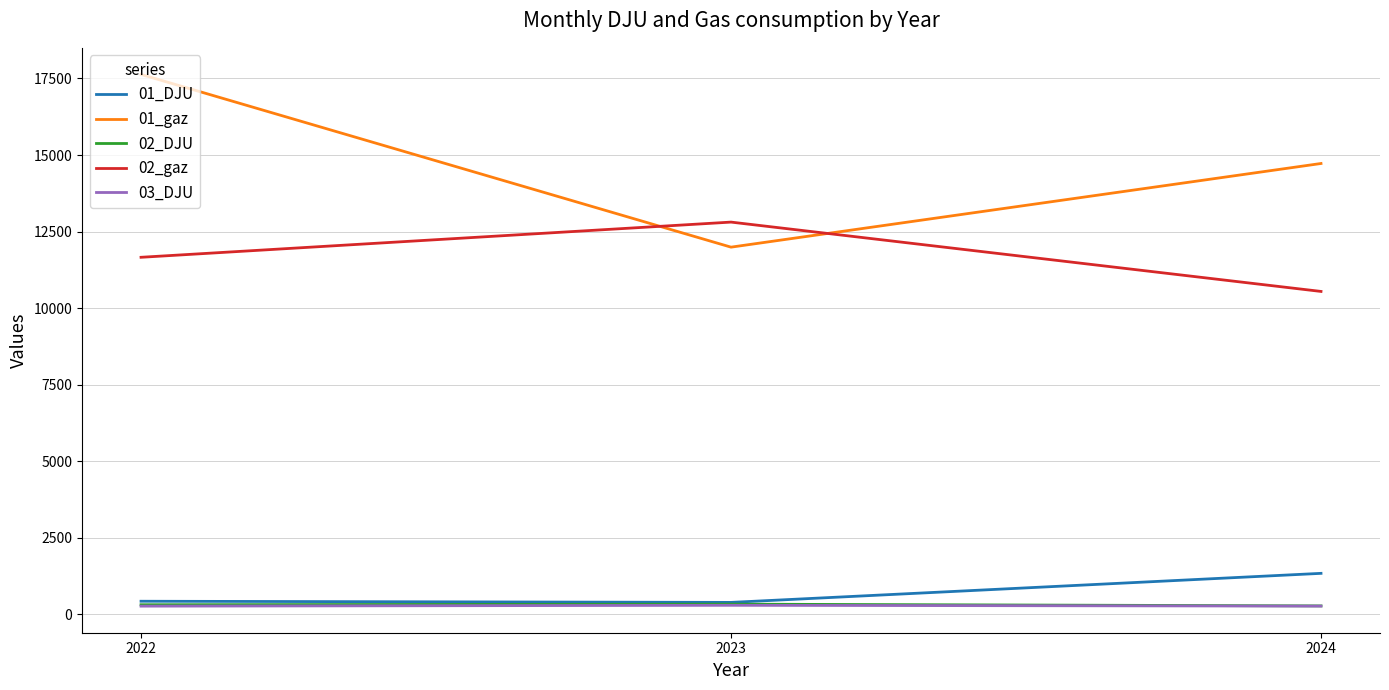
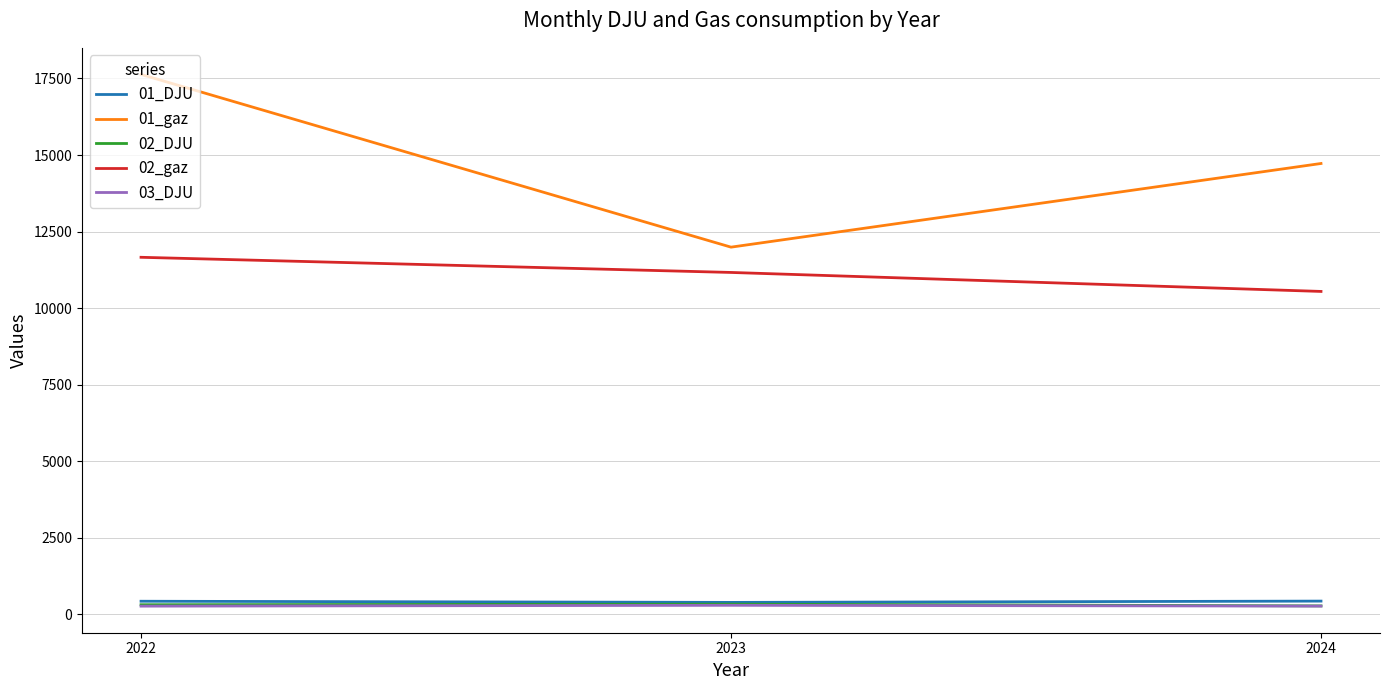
02_gaz, 2023: 12800 -> 11200
01_DJU, 2024: 1300 -> 400
